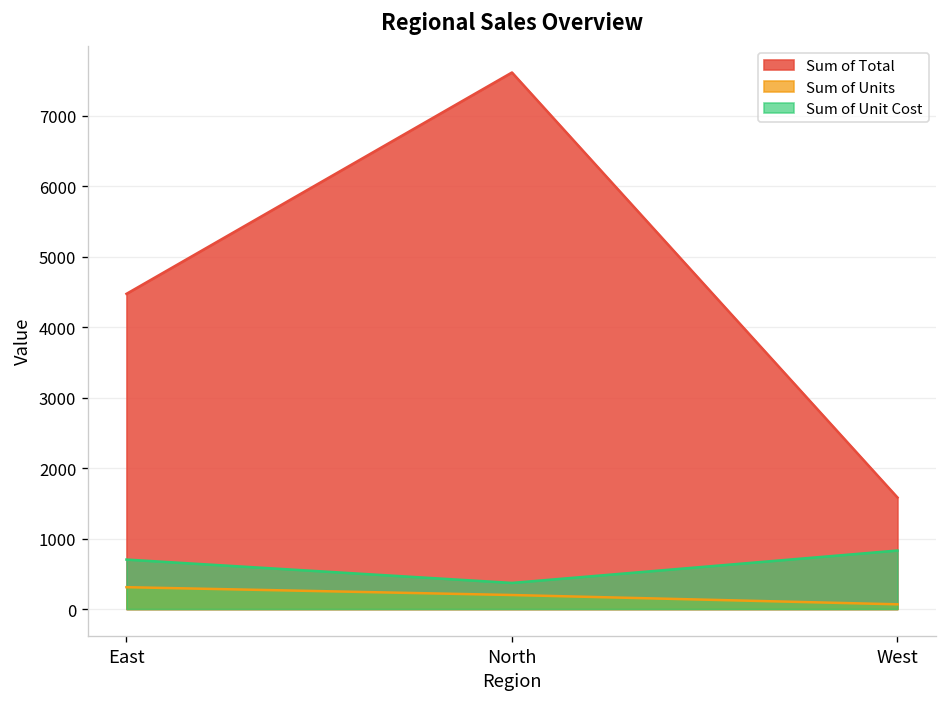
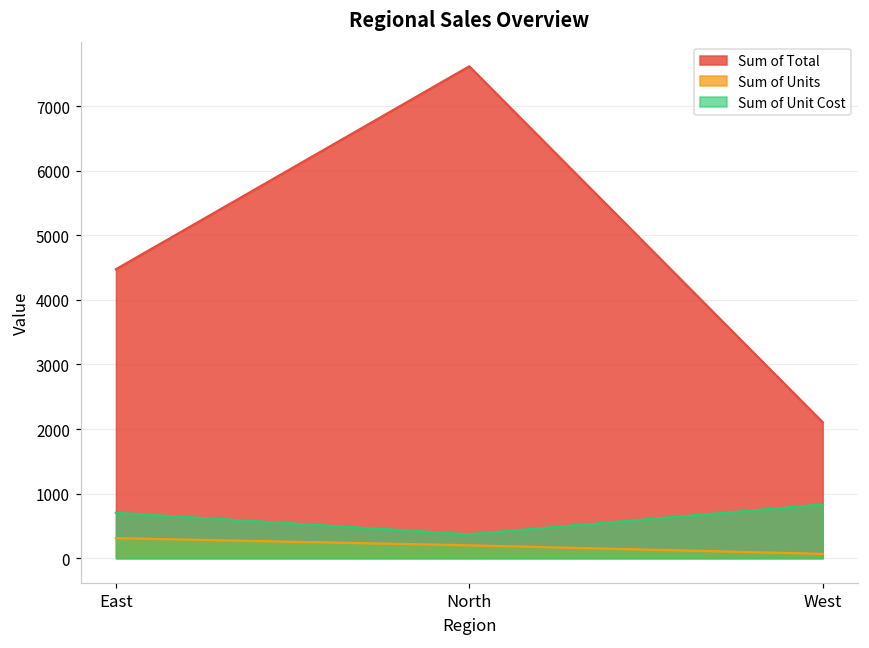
Sum of Total, West: 1600 -> 2100
